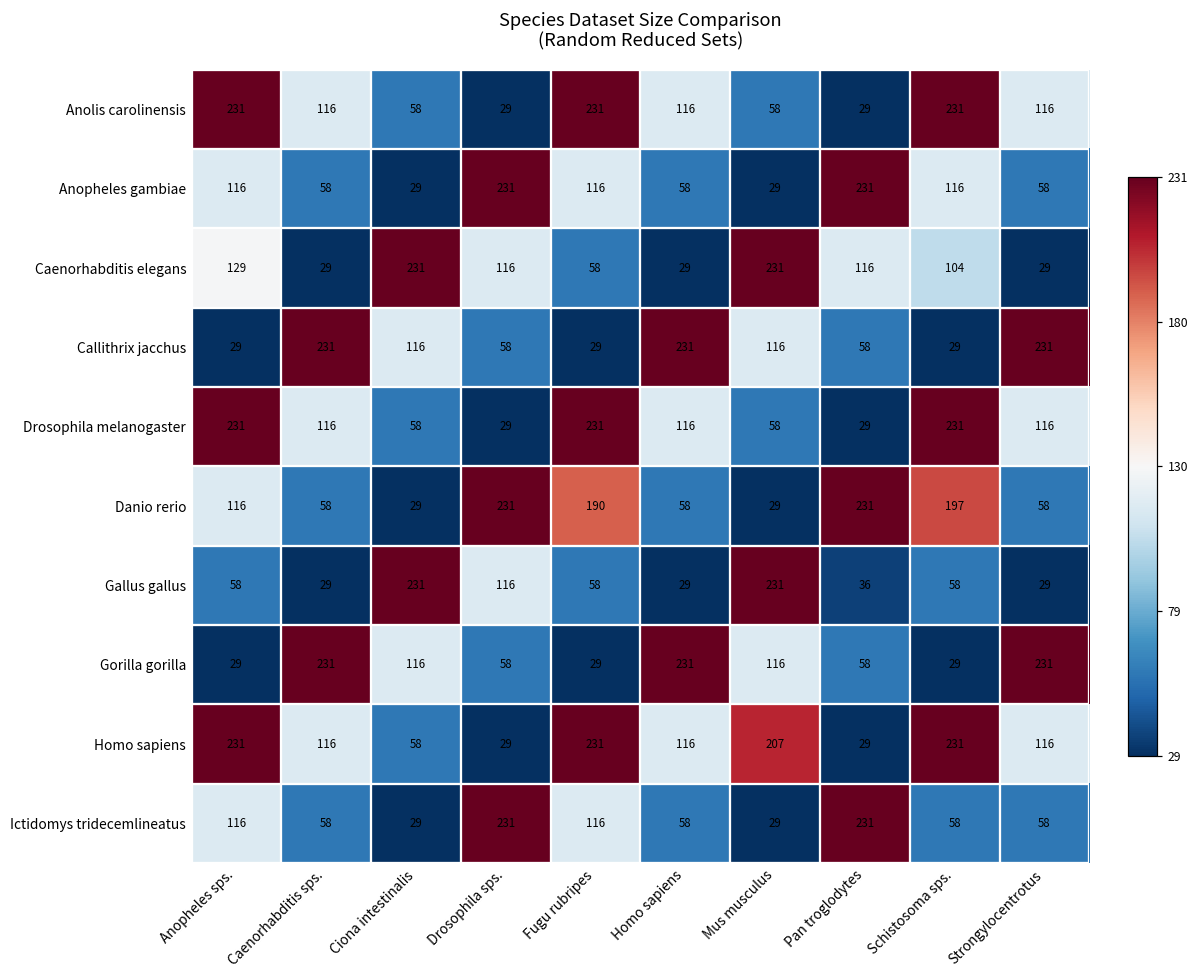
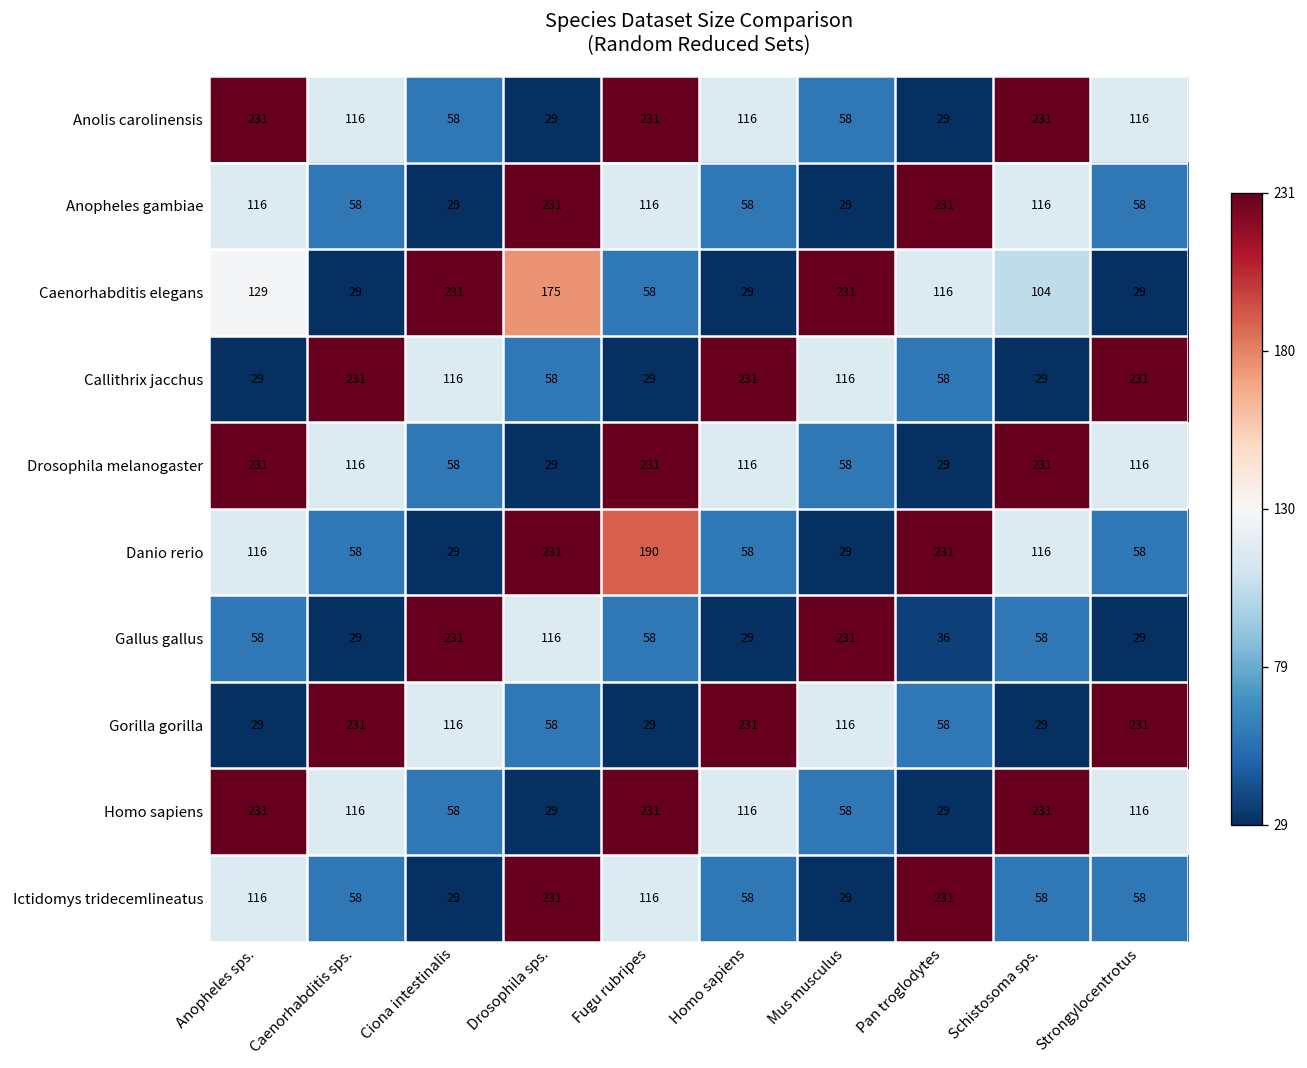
Caenorhabditis elegans, Drosophila sps.: 116 -> 175
Danio rerio, Schistosoma sps.: 197 -> 116
Homo sapiens, Mus musculus: 207 -> 58
